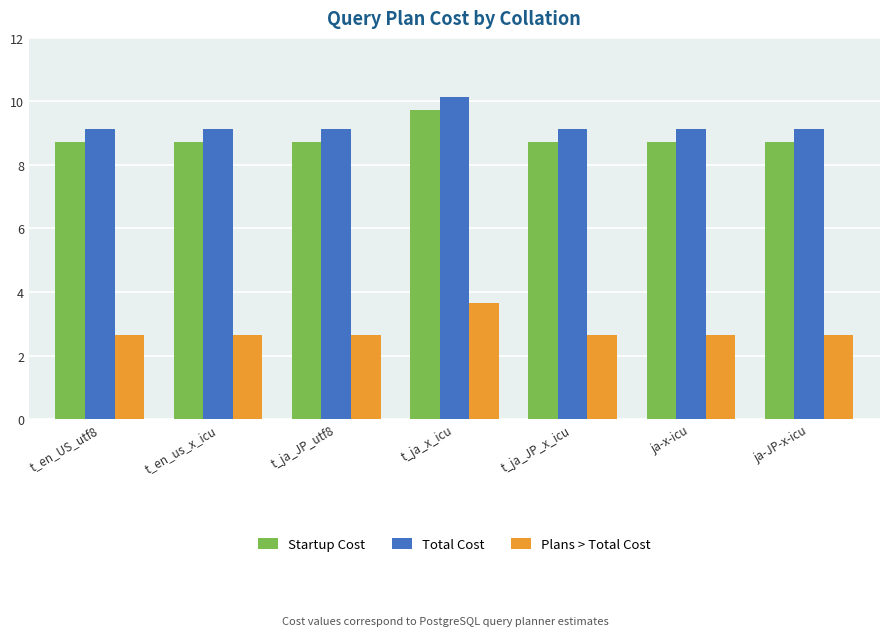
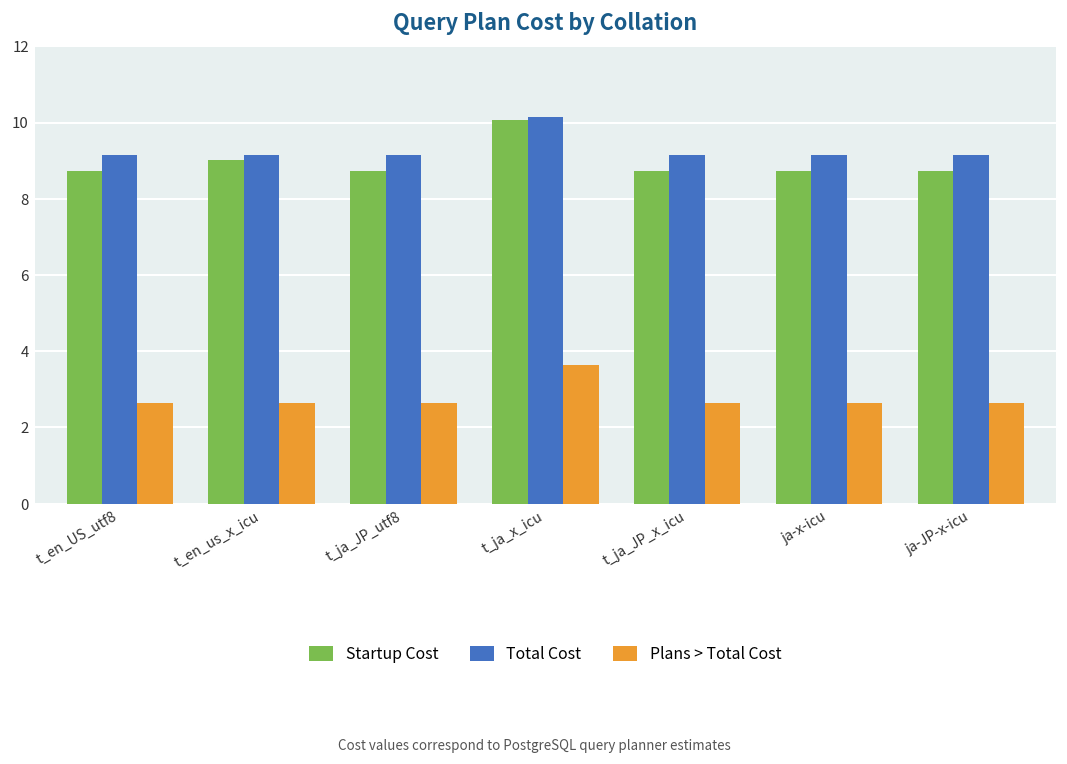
Startup Cost, t_en_us_x_icu: 8.7 -> 9.0
Startup Cost, t_ja_x_icu: 9.7 -> 10.1
